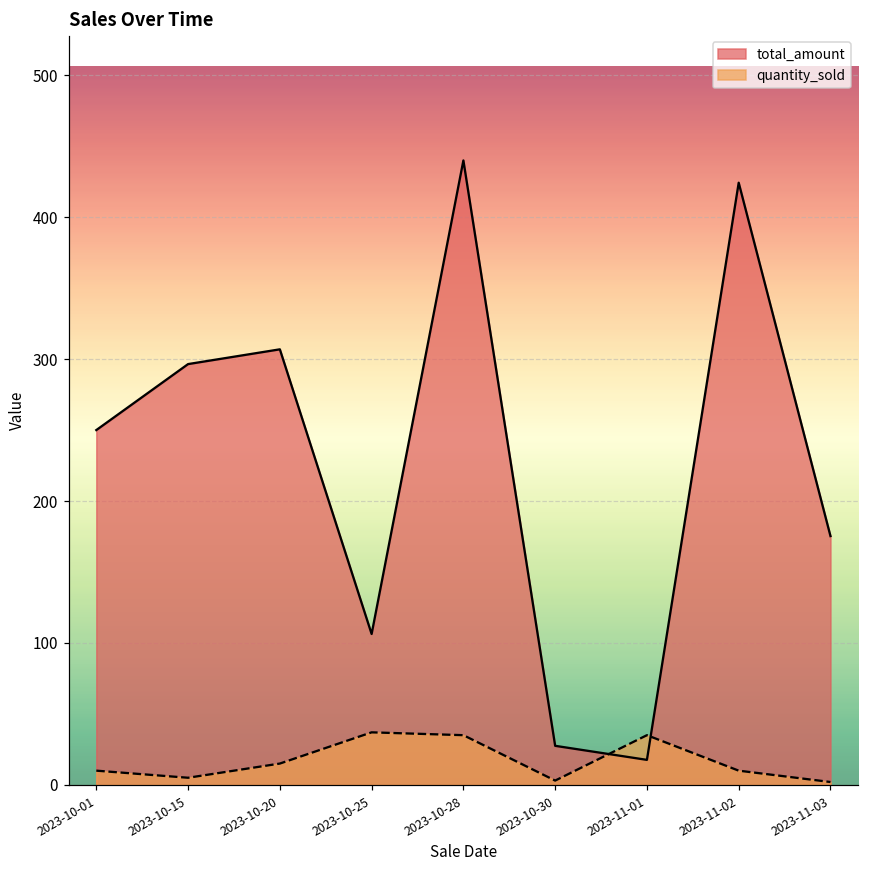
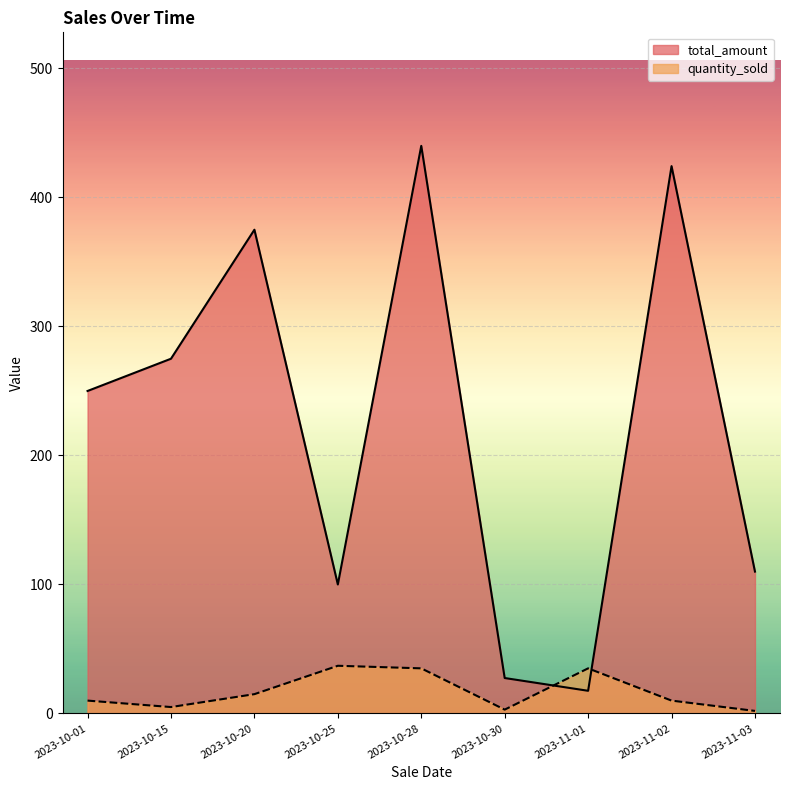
total_amount, 2023-10-15: 297 -> 275
total_amount, 2023-10-20: 307 -> 375
total_amount, 2023-10-25: 106 -> 100
total_amount, 2023-11-03: 175 -> 110
